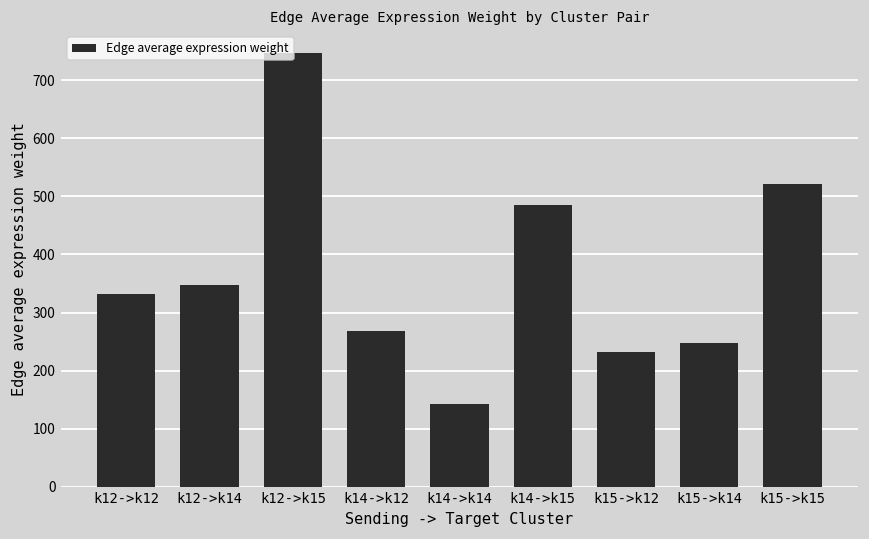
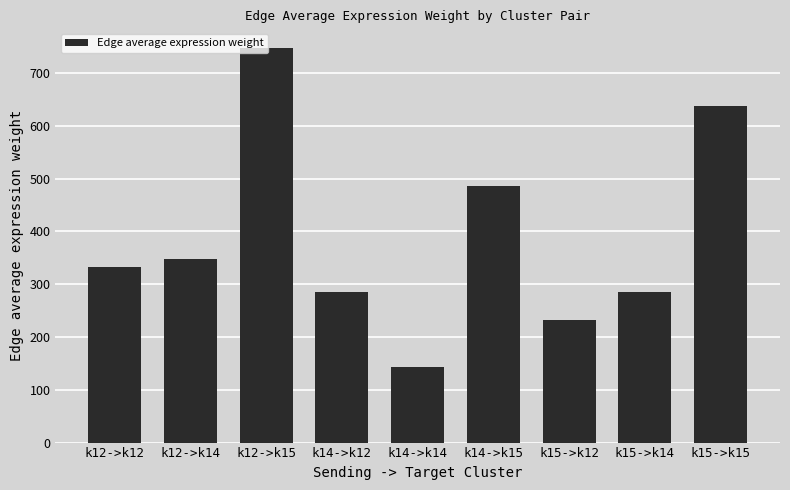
k14->k12: 270 -> 290
k15->k14: 250 -> 290
k15->k15: 520 -> 640
